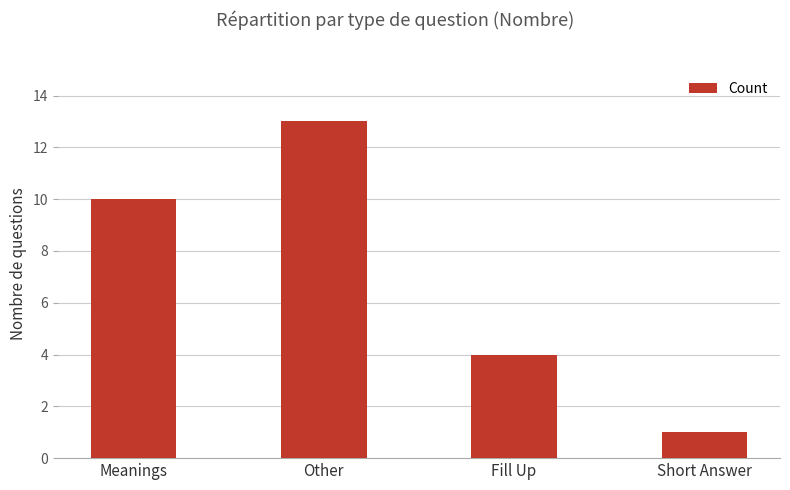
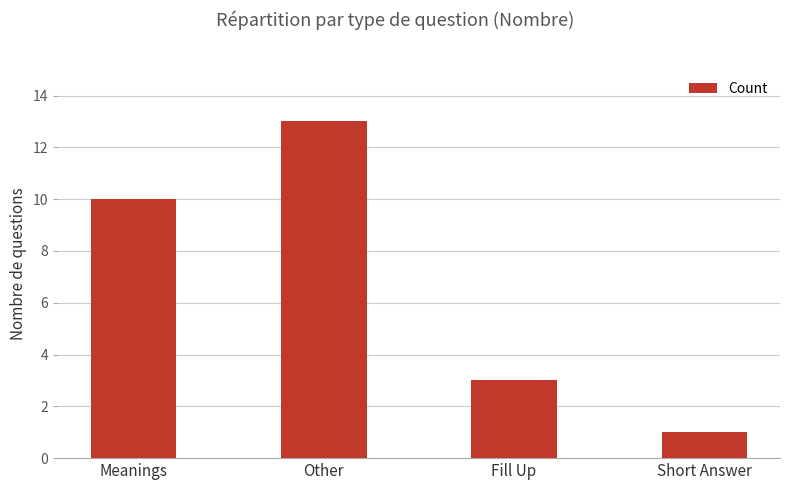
Fill Up: 4 -> 3
